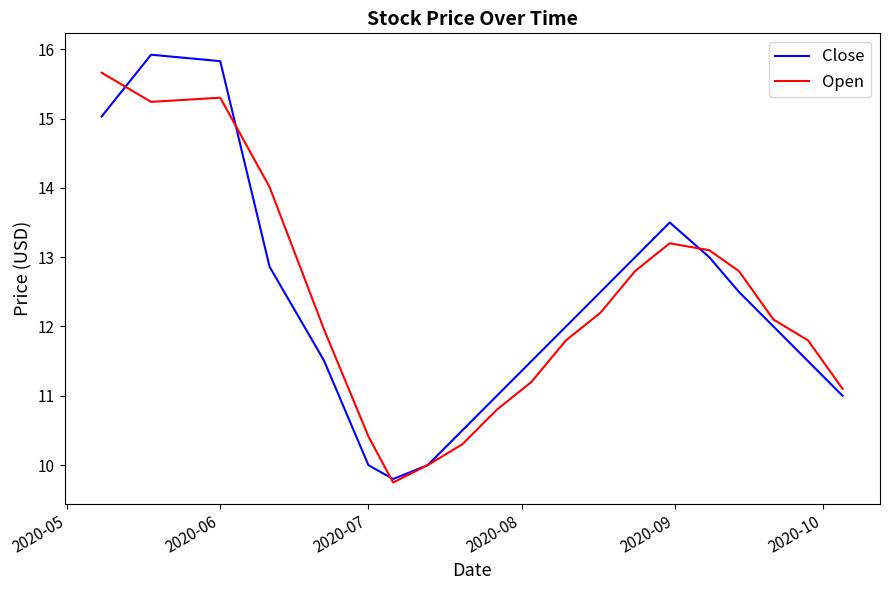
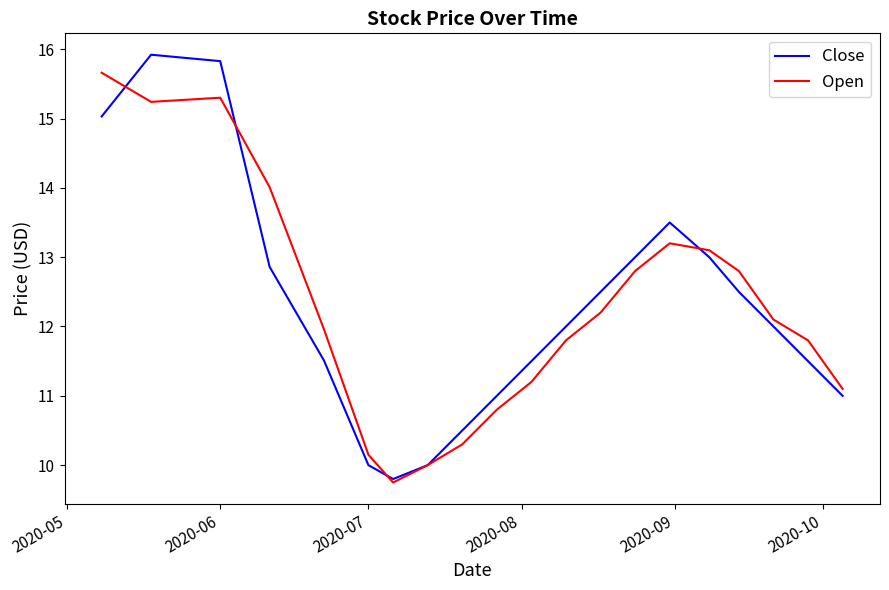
Open, 2020-07: 10.4 -> 10.1
